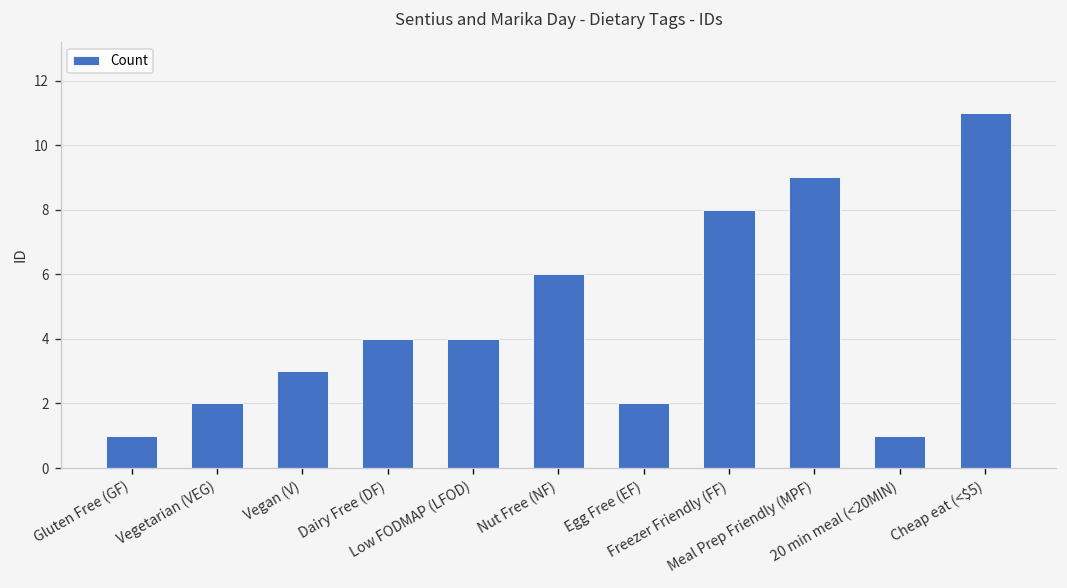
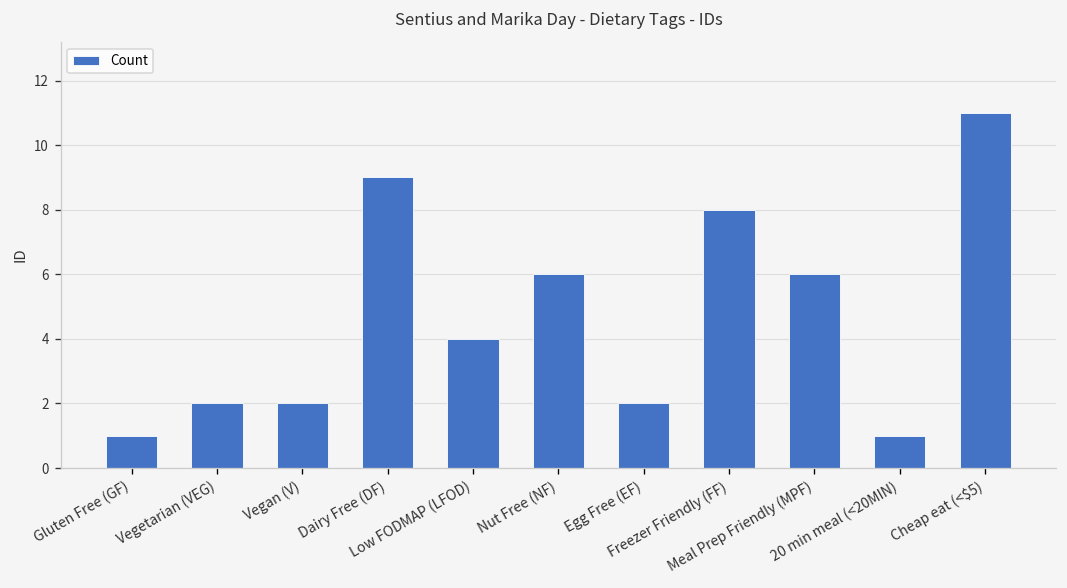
Vegan (V): 3 -> 2
Dairy Free (DF): 4 -> 9
Meal Prep Friendly (MPF): 9 -> 6
